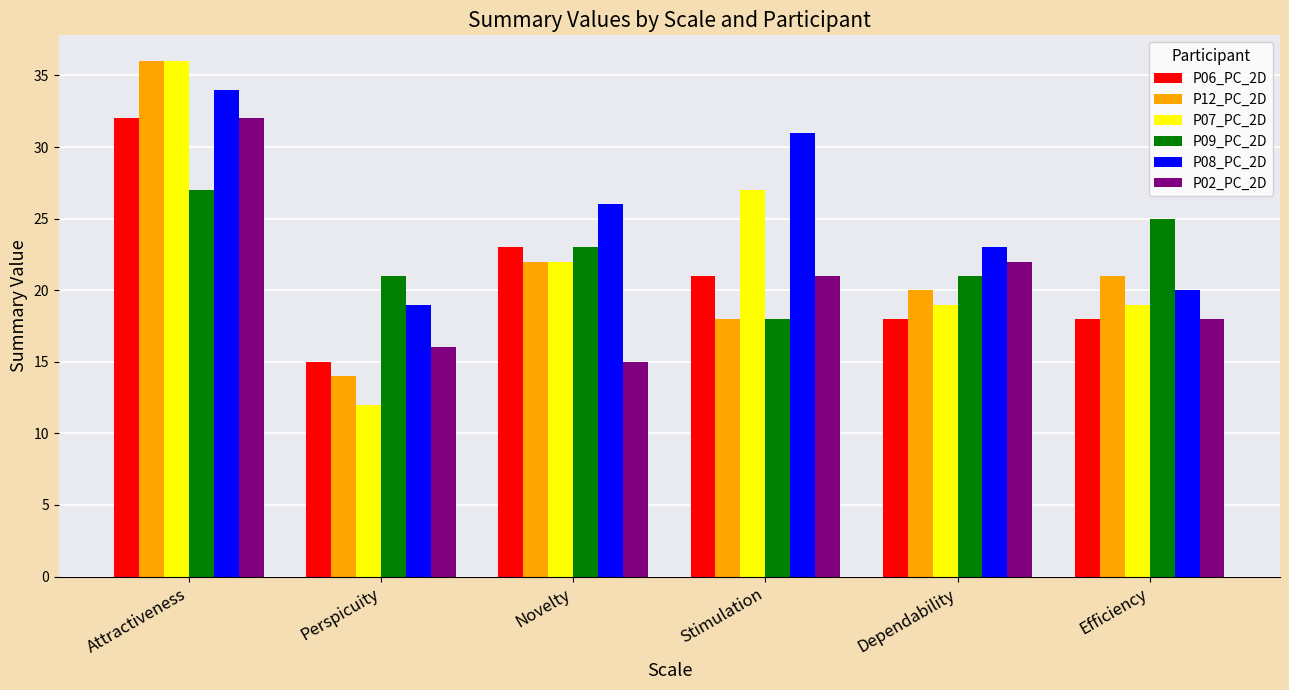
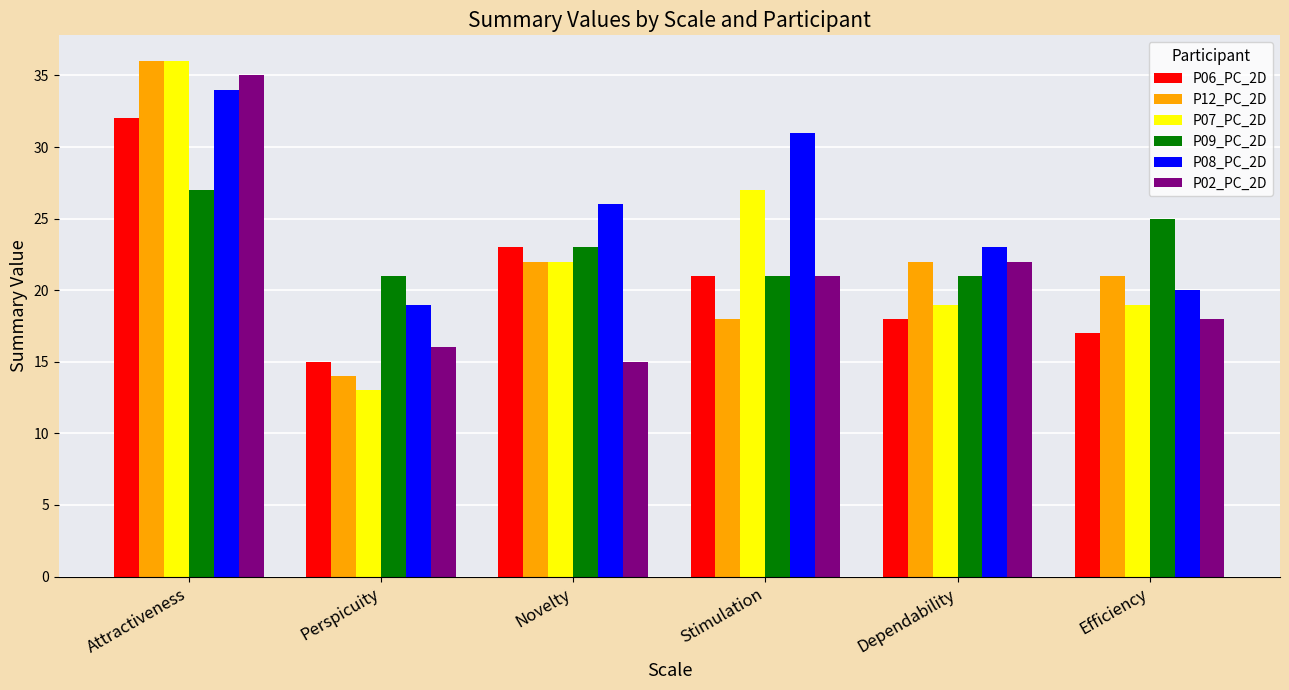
P02_PC_2D, Attractiveness: 32 -> 35
P07_PC_2D, Perspicuity: 12 -> 13
P09_PC_2D, Stimulation: 18 -> 21
P12_PC_2D, Dependability: 20 -> 22
P06_PC_2D, Efficiency: 18 -> 17
